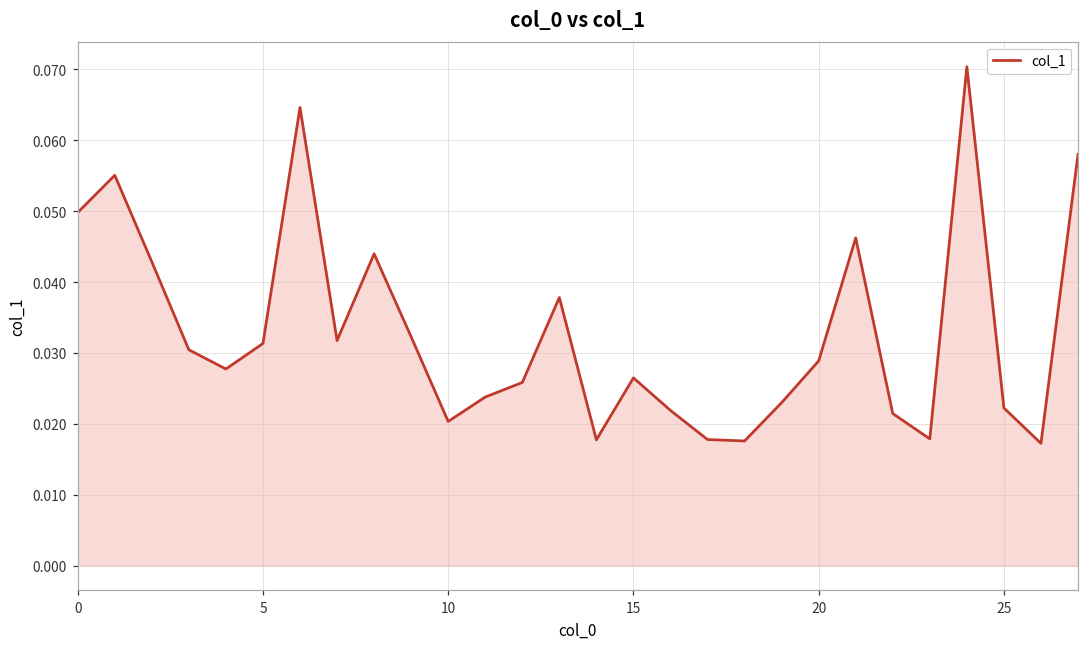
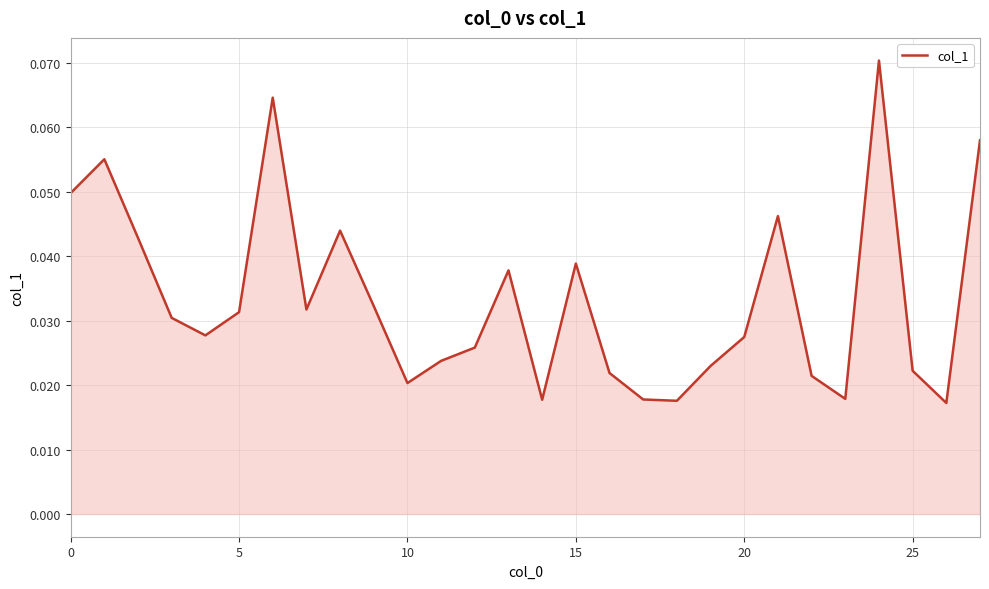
15: 0.026 -> 0.039
20: 0.029 -> 0.027
